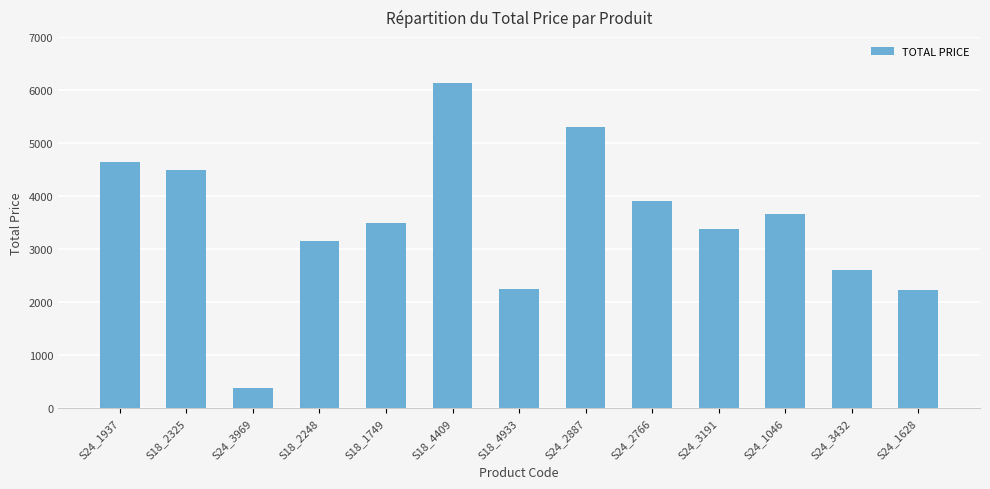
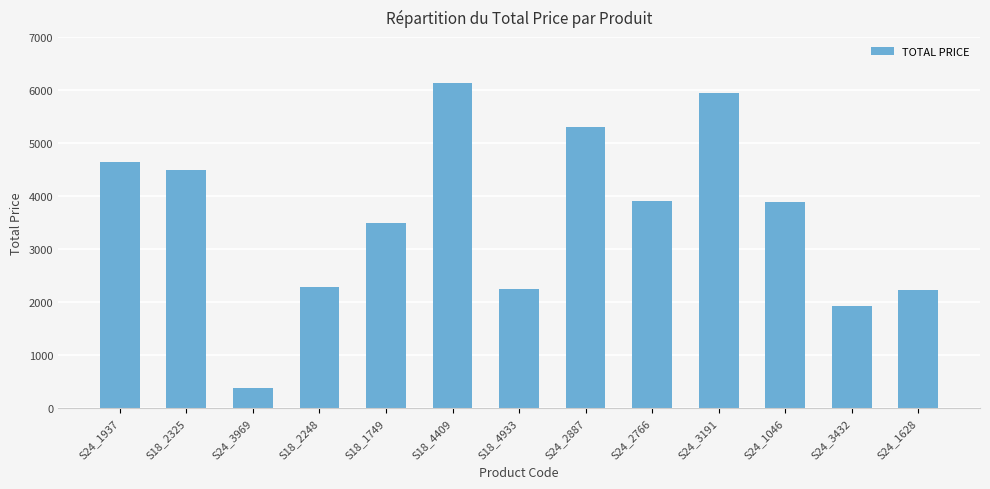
S18_2248: 3100 -> 2300
S24_3191: 3400 -> 5900
S24_1046: 3700 -> 3900
S24_3432: 2600 -> 1900
